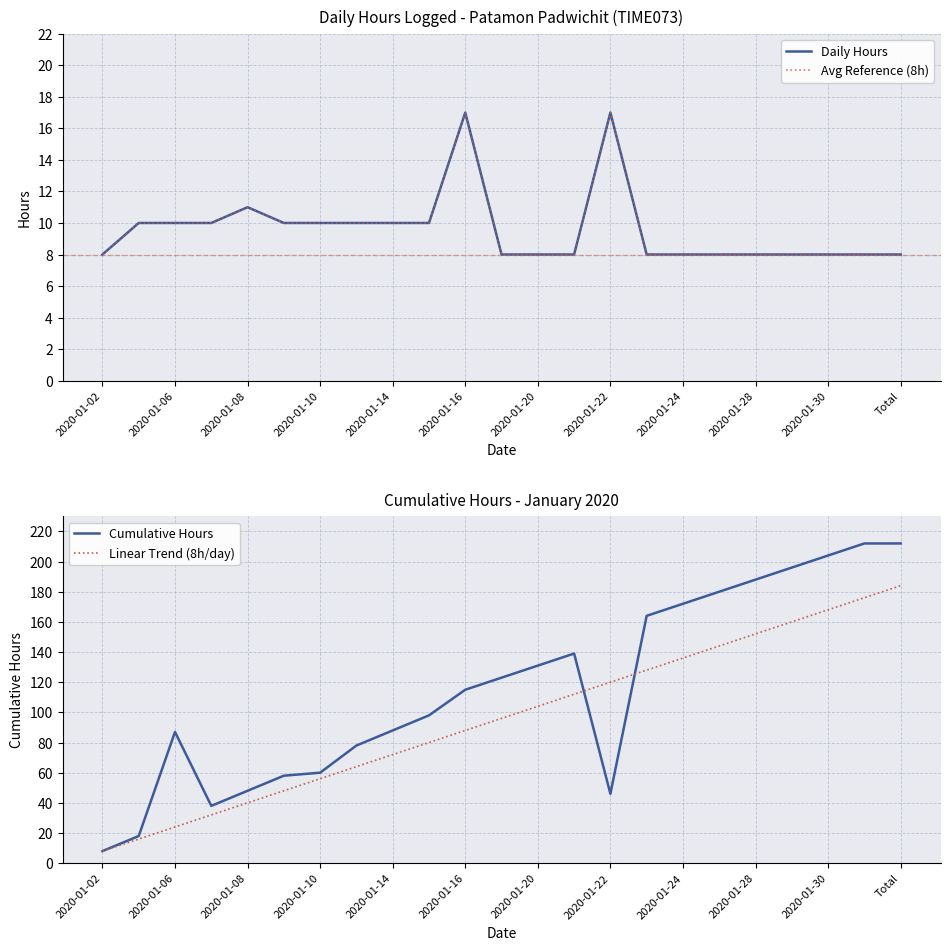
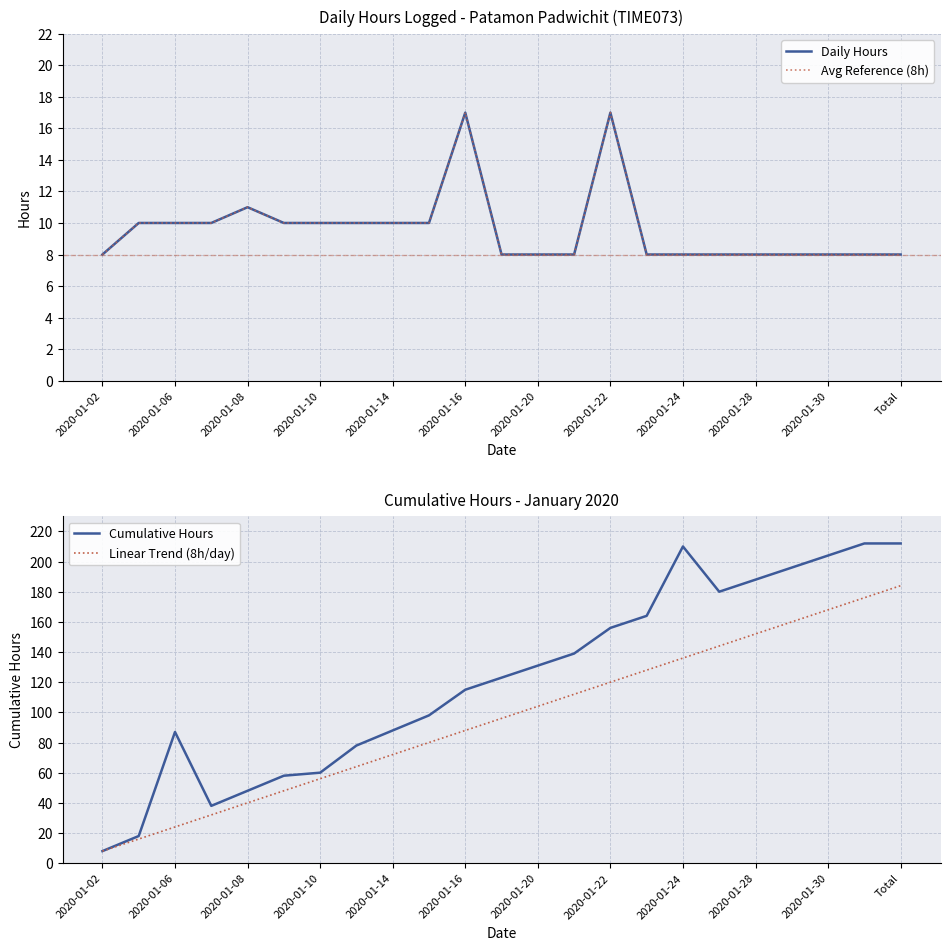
Cumulative Hours - January 2020, Cumulative Hours, 2020-01-22: 46 -> 156
Cumulative Hours - January 2020, Cumulative Hours, 2020-01-24: 172 -> 210
